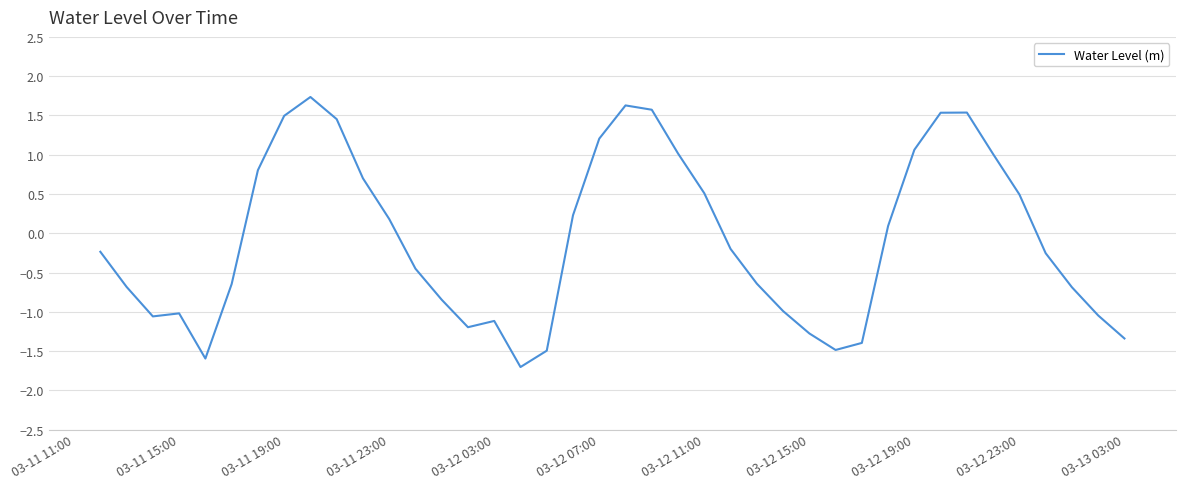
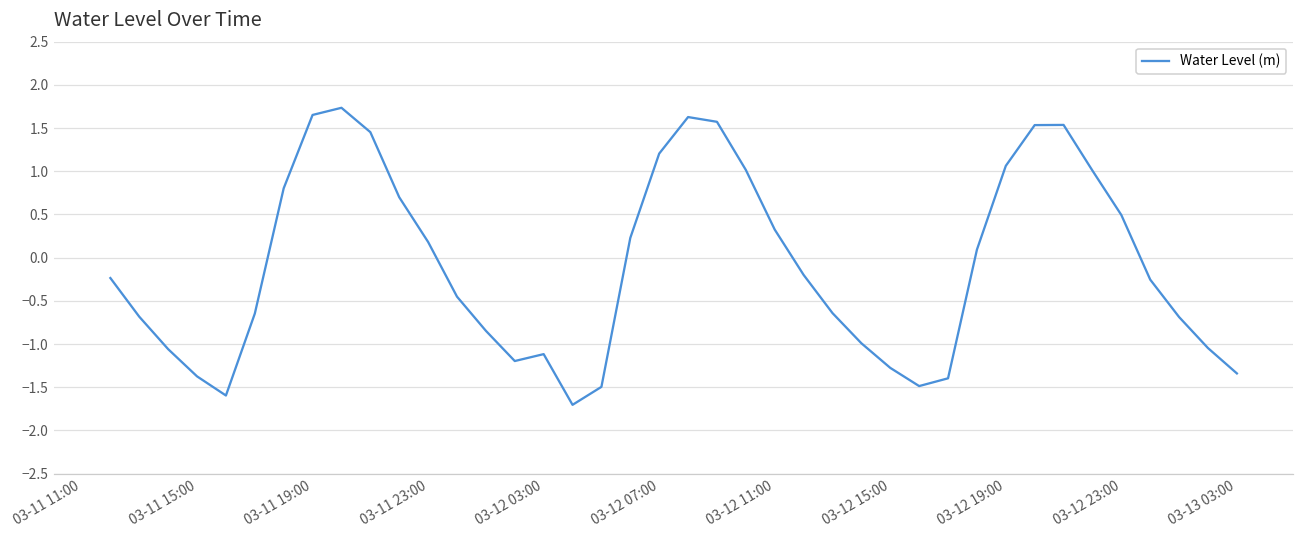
03-11 15:00: -1.0 -> -1.4
03-11 19:00: 1.5 -> 1.7
03-12 11:00: 0.5 -> 0.3
